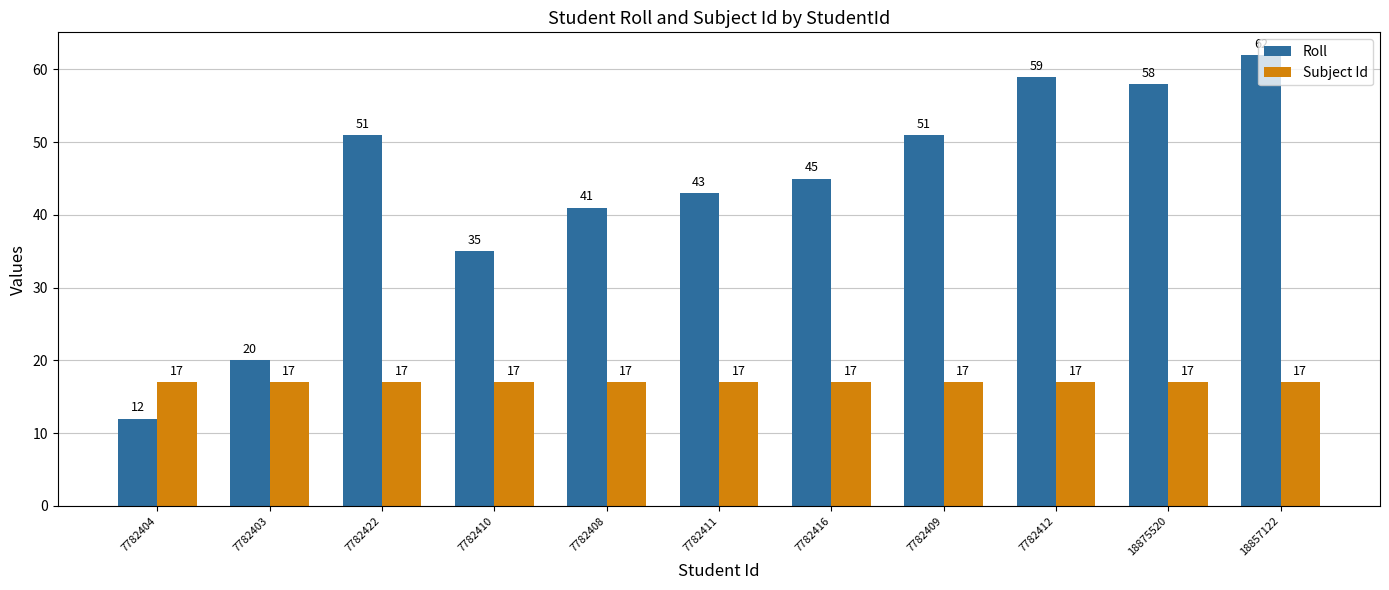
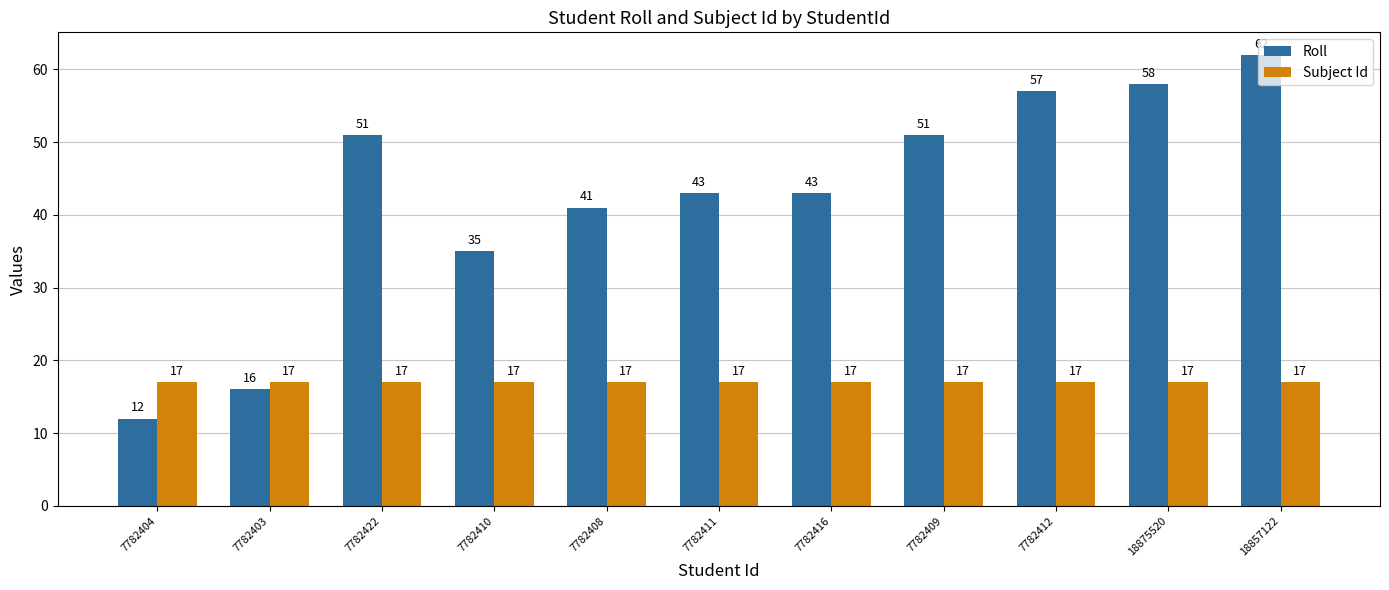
Roll, 7782403: 20 -> 16
Roll, 7782416: 45 -> 43
Roll, 7782412: 59 -> 57
